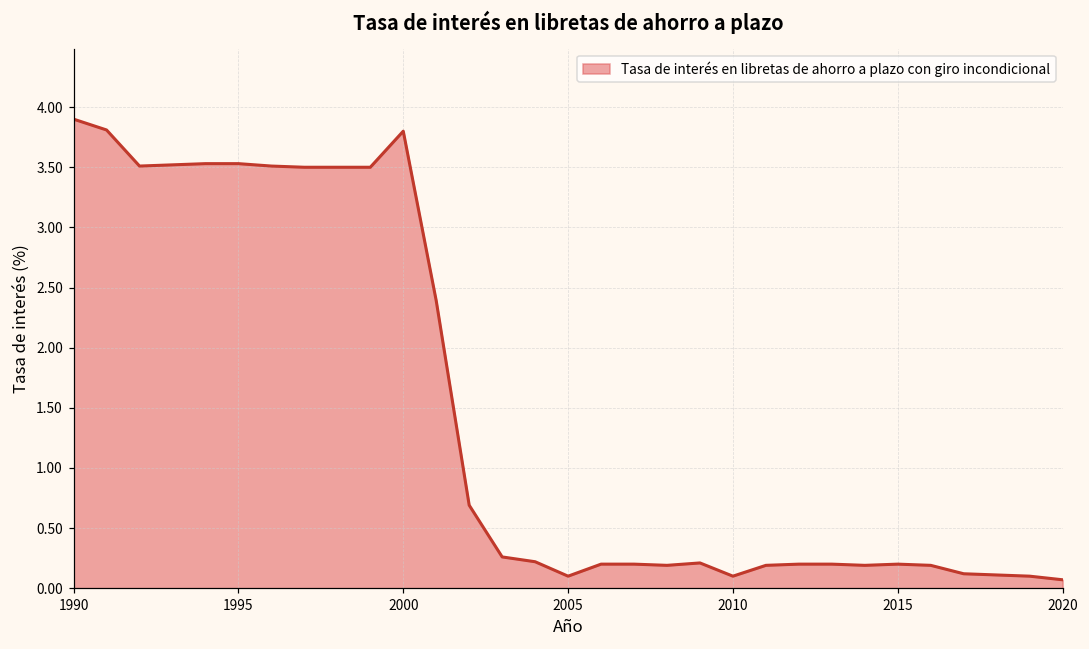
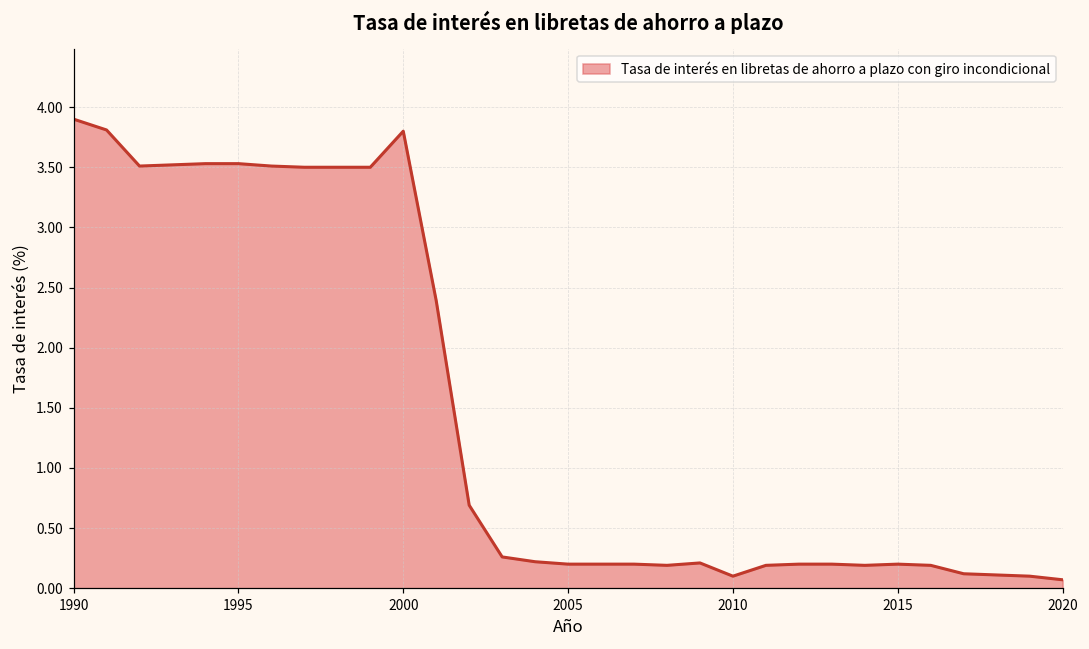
2005: 0.1 -> 0.2
